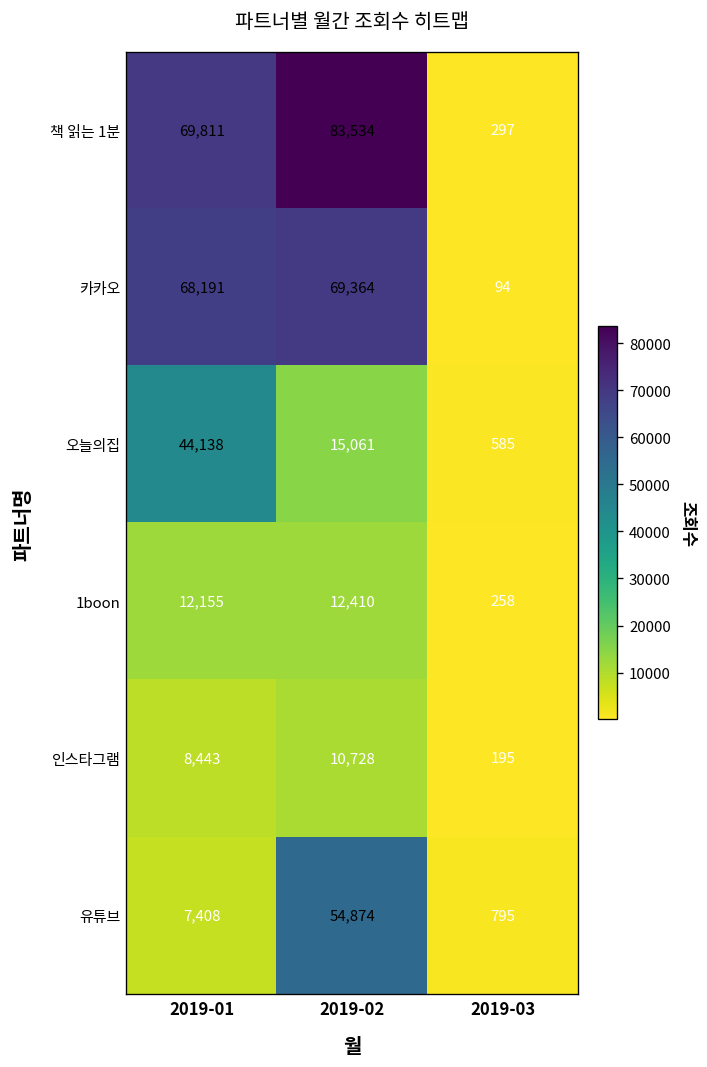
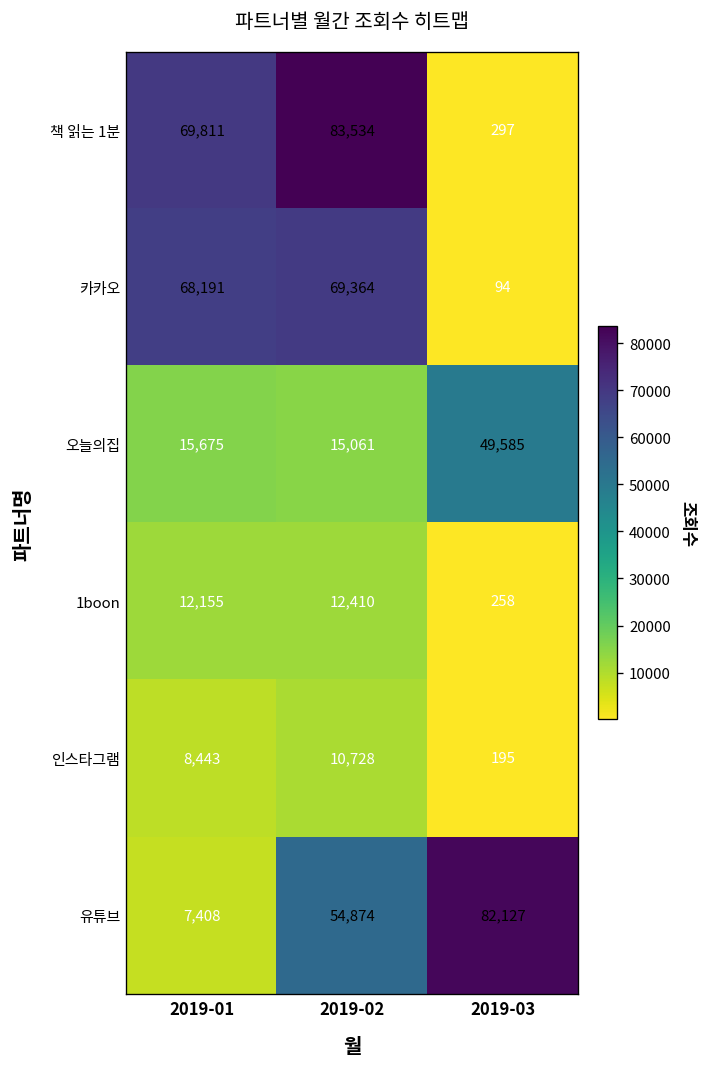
오늘의집, 2019-01: 44,138 -> 15,675
오늘의집, 2019-03: 585 -> 49,585
유튜브, 2019-03: 795 -> 82,127
